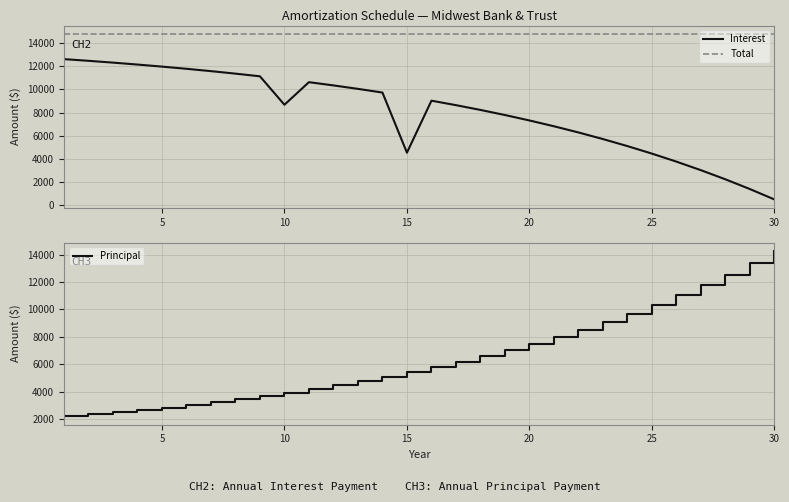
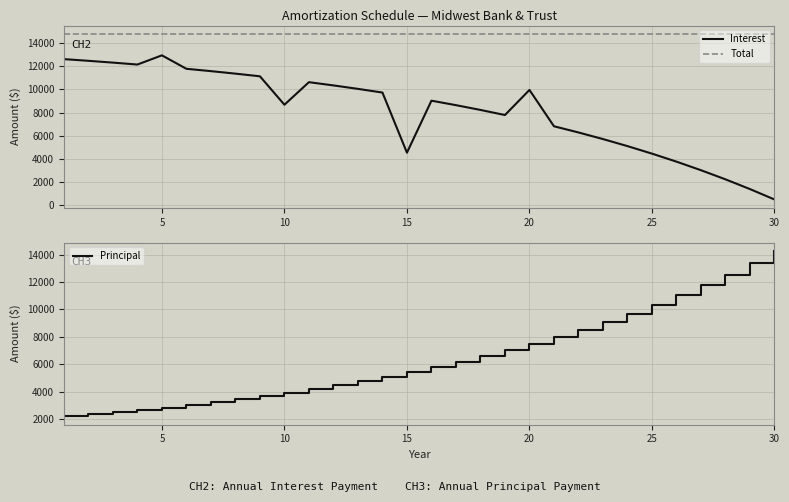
Amortization Schedule — Midwest Bank & Trust, Interest, 5: 12000 -> 12900
Amortization Schedule — Midwest Bank & Trust, Interest, 20: 7300 -> 10000
